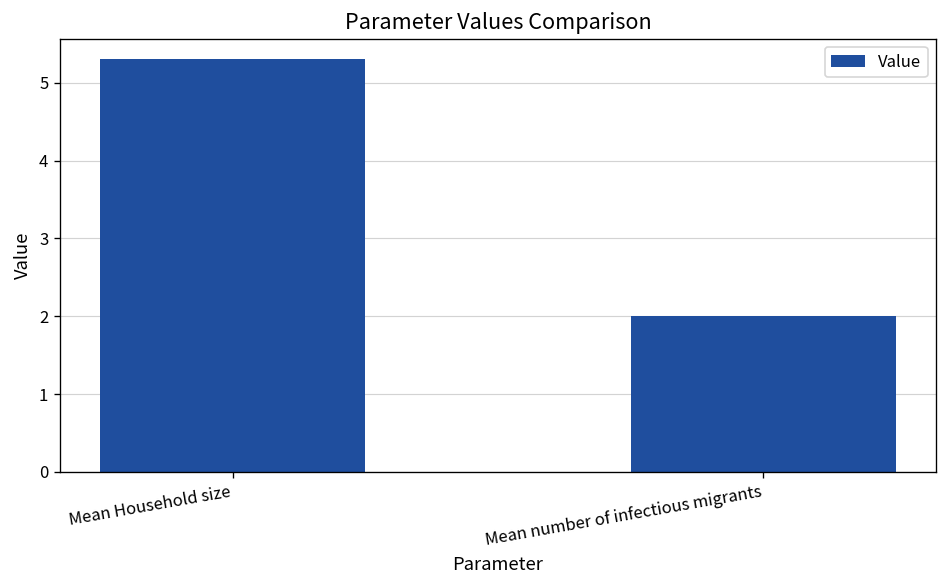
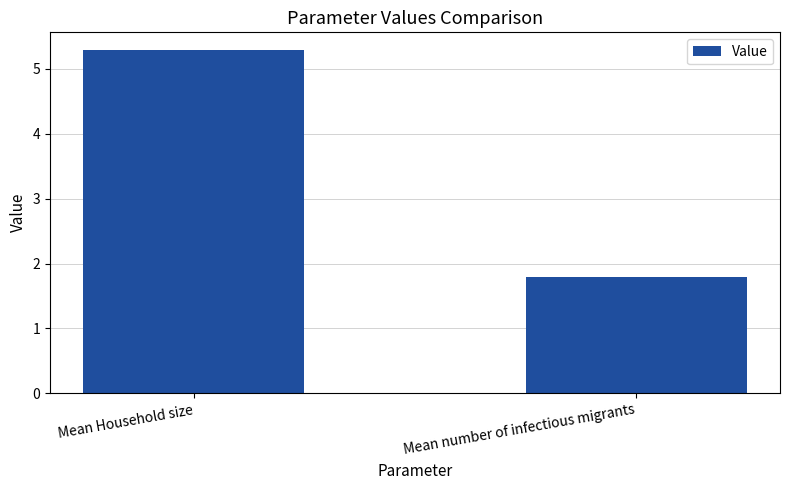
Mean number of infectious migrants: 2.0 -> 1.8
